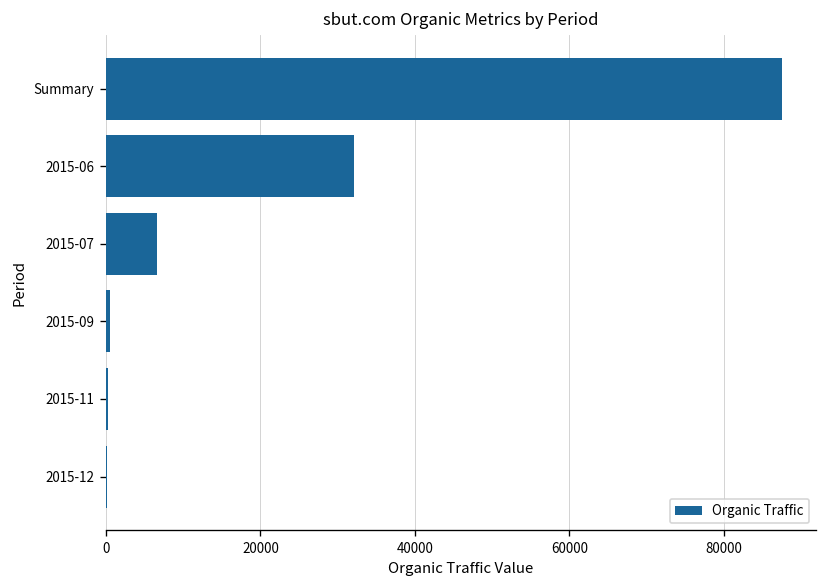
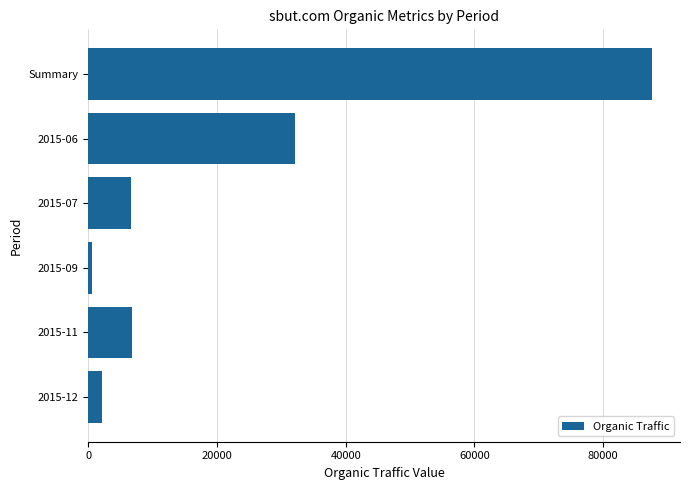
2015-11: 0 -> 7000
2015-12: 0 -> 2000
